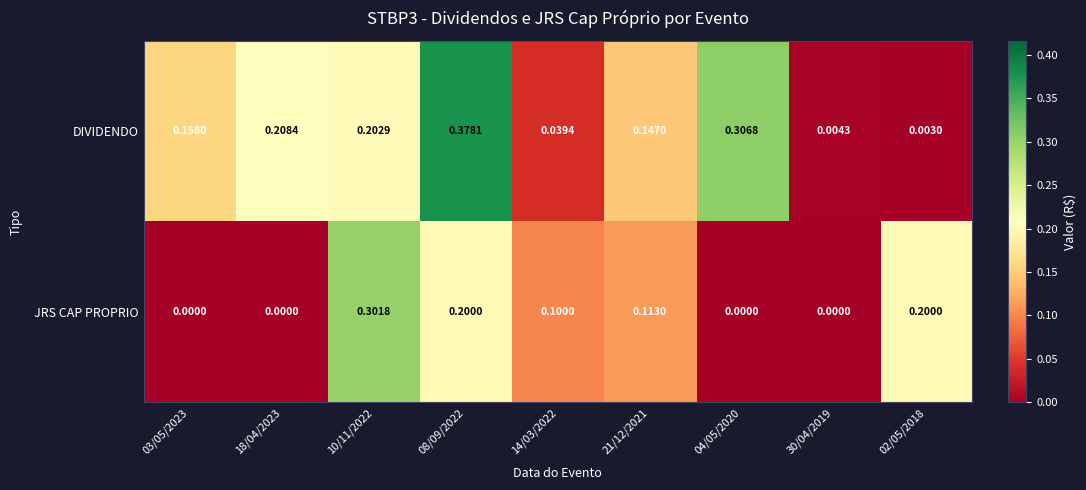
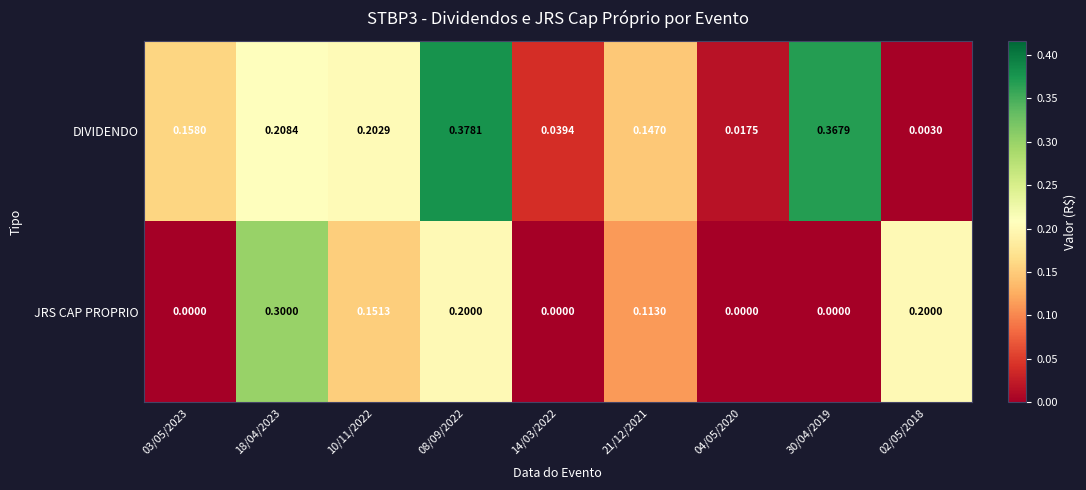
DIVIDENDO, 04/05/2020: 0.3068 -> 0.0175
DIVIDENDO, 30/04/2019: 0.0043 -> 0.3679
JRS CAP PROPRIO, 18/04/2023: 0.0000 -> 0.3000
JRS CAP PROPRIO, 10/11/2022: 0.3018 -> 0.1513
JRS CAP PROPRIO, 14/03/2022: 0.1000 -> 0.0000
